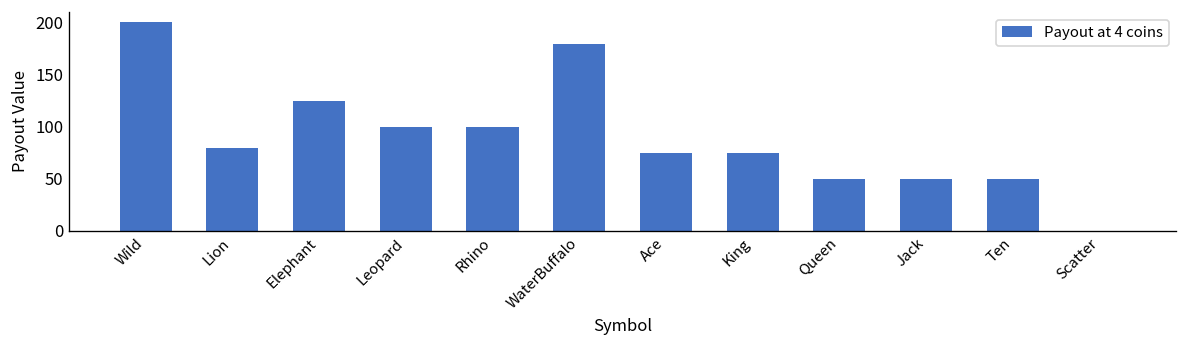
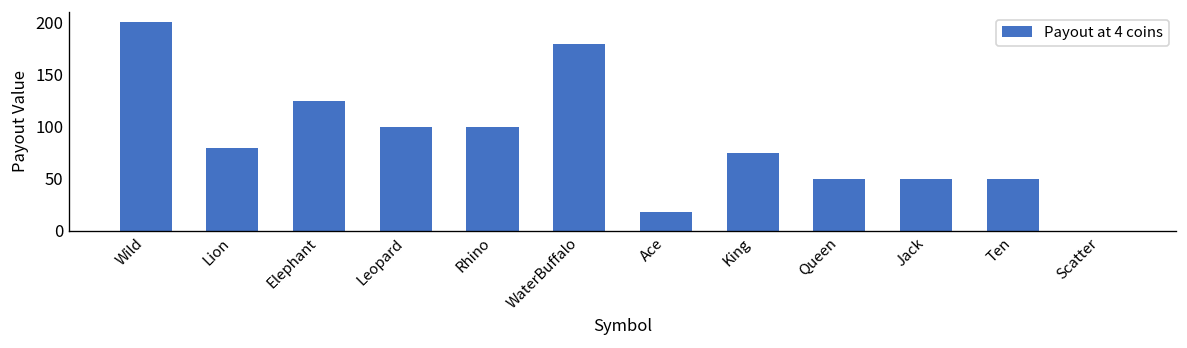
Ace: 80 -> 20
